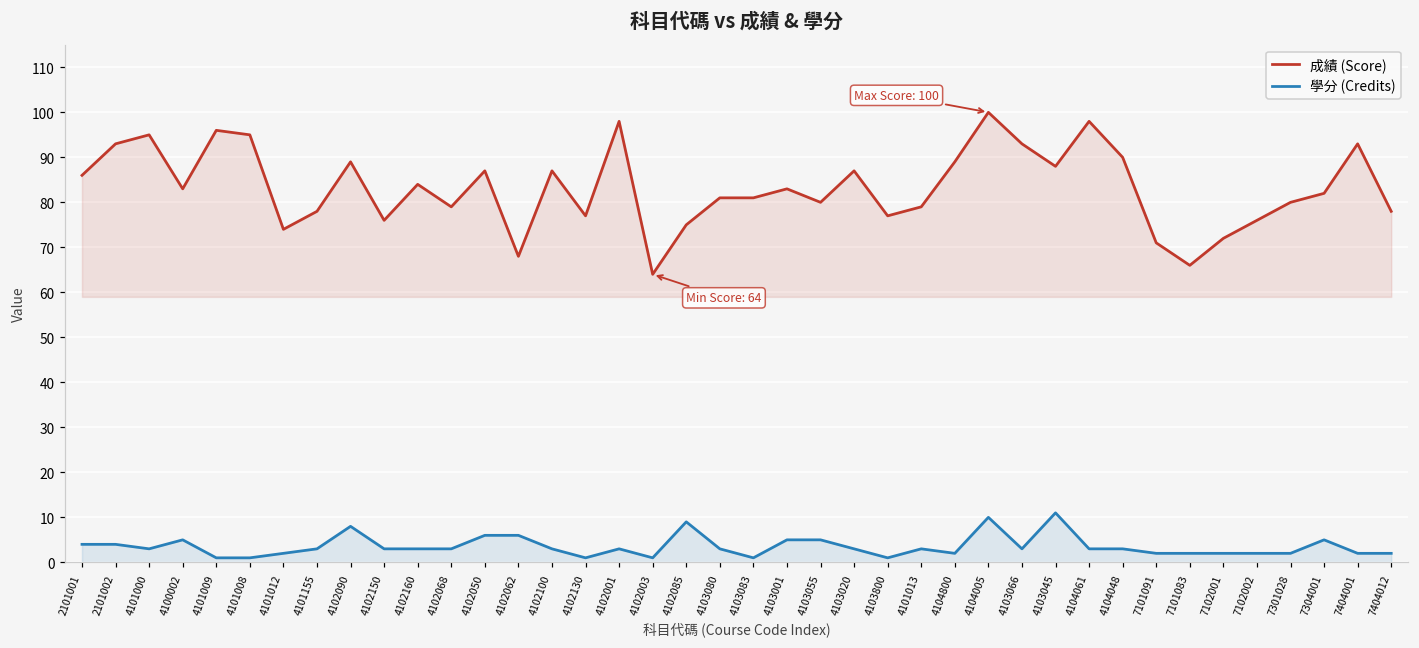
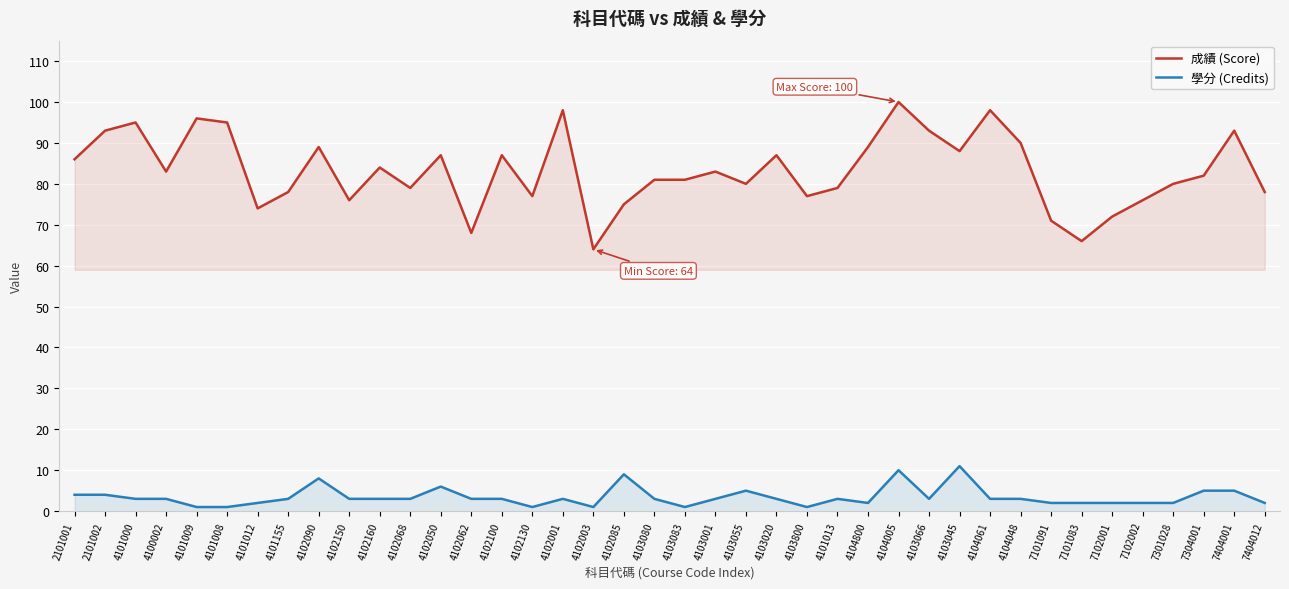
學分 (Credits), 4100002: 5 -> 3
學分 (Credits), 4102062: 6 -> 3
學分 (Credits), 4103001: 5 -> 3
學分 (Credits), 7404001: 2 -> 5
